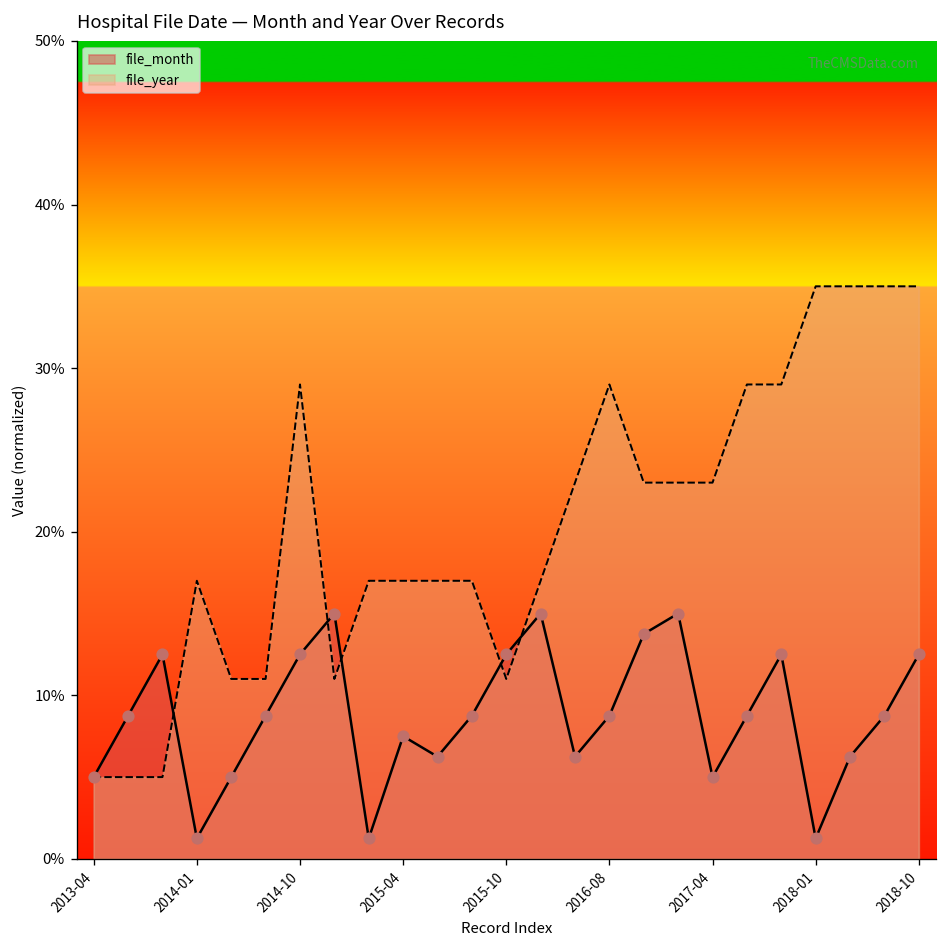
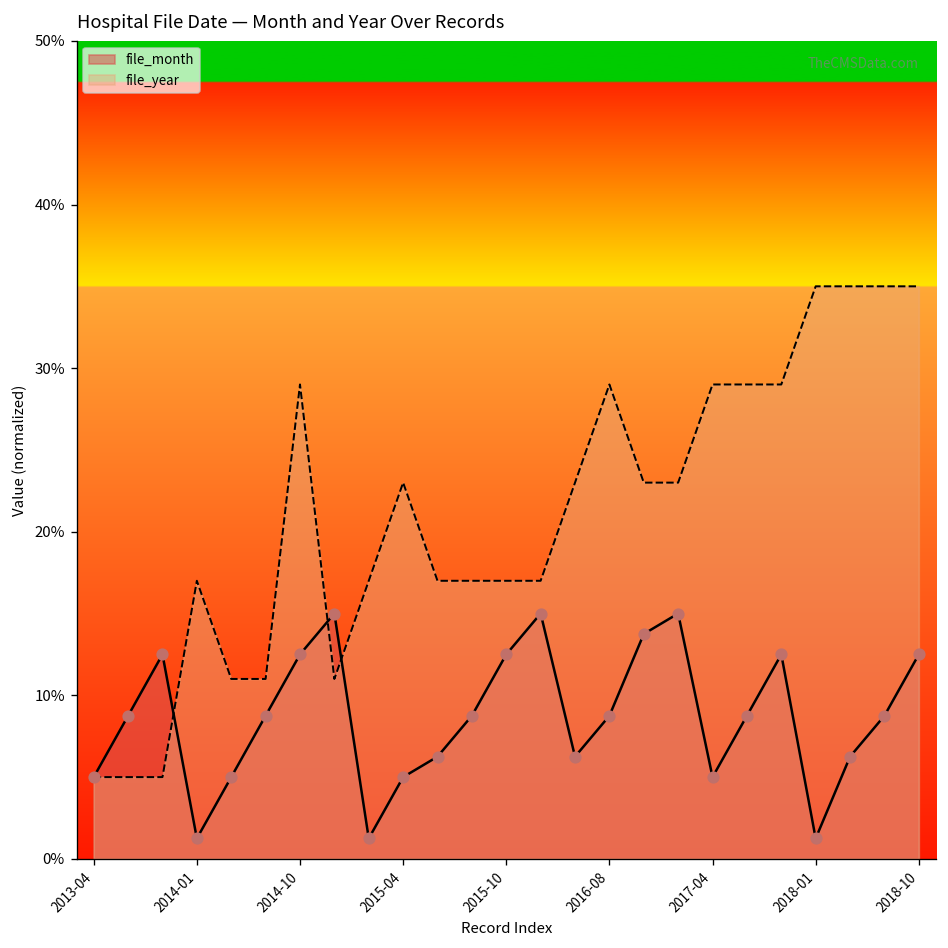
file_month, 2015-04: 7.5% -> 5.0%
file_year, 2015-04: 17.0% -> 23.0%
file_year, 2015-10: 11.0% -> 17.0%
file_year, 2017-04: 23.0% -> 29.0%
